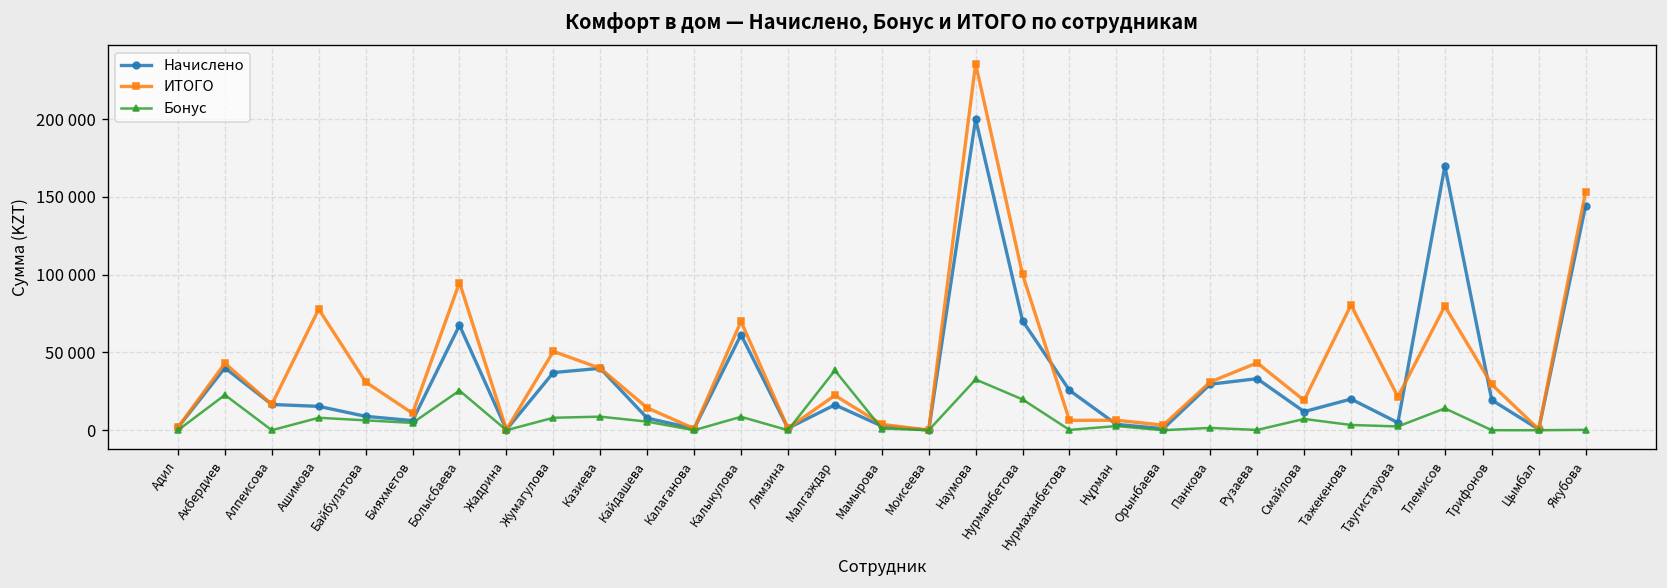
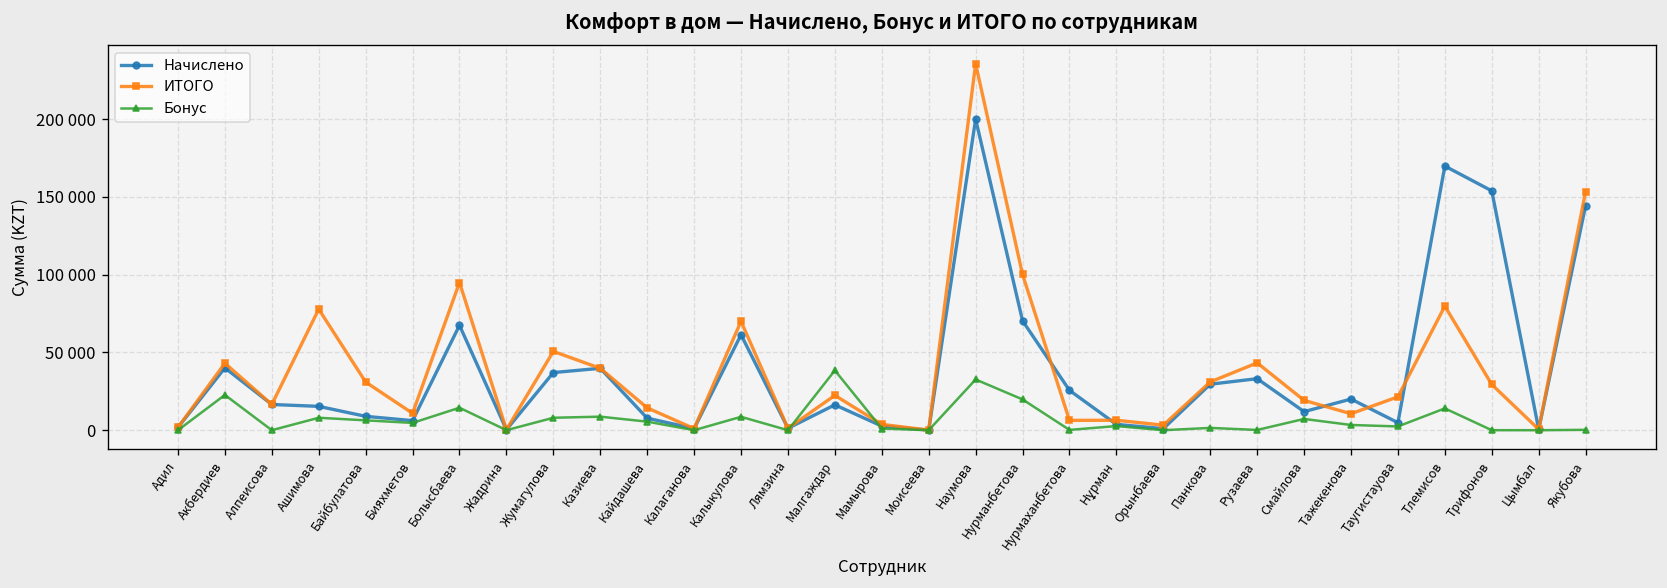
Бонус, Болысбаева: 25000 -> 14000
ИТОГО, Тажекенова: 80000 -> 11000
Начислено, Трифонов: 19000 -> 154000
